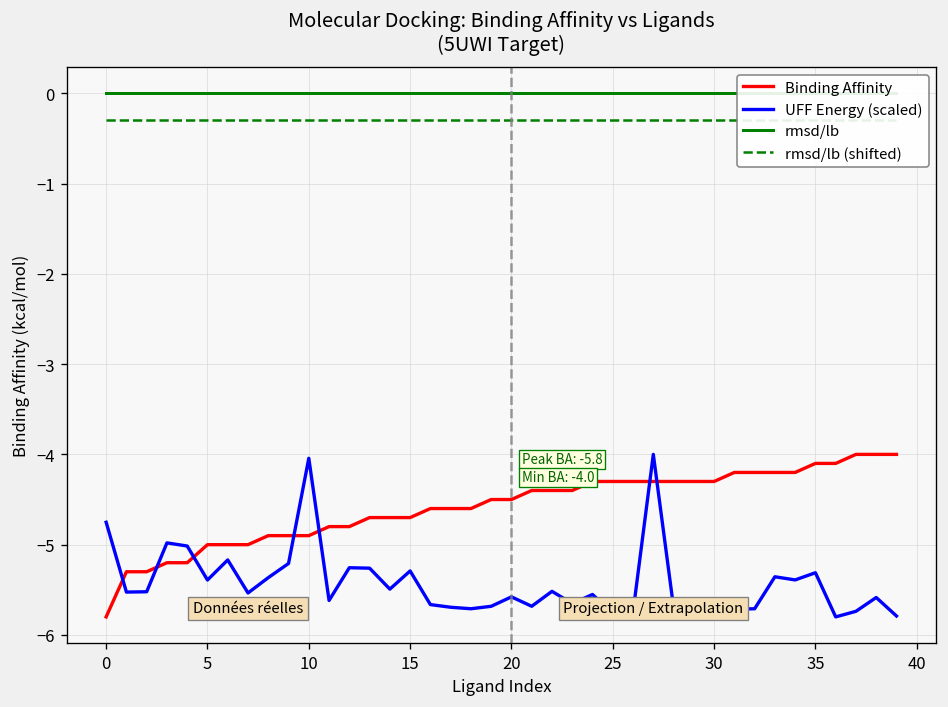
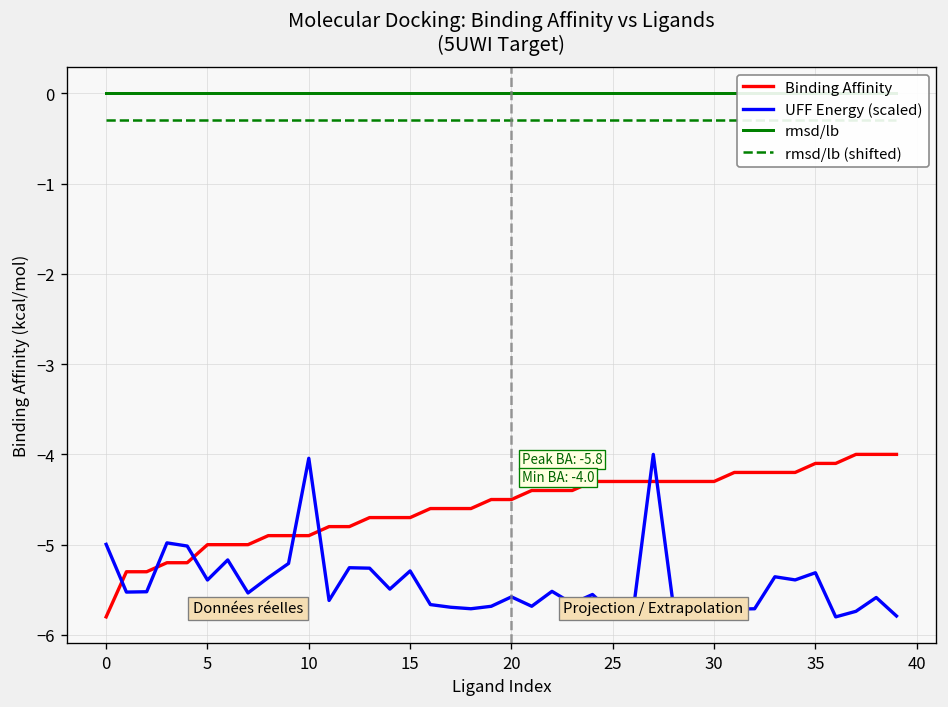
UFF Energy (scaled), 0: -4.8 -> -5.0
